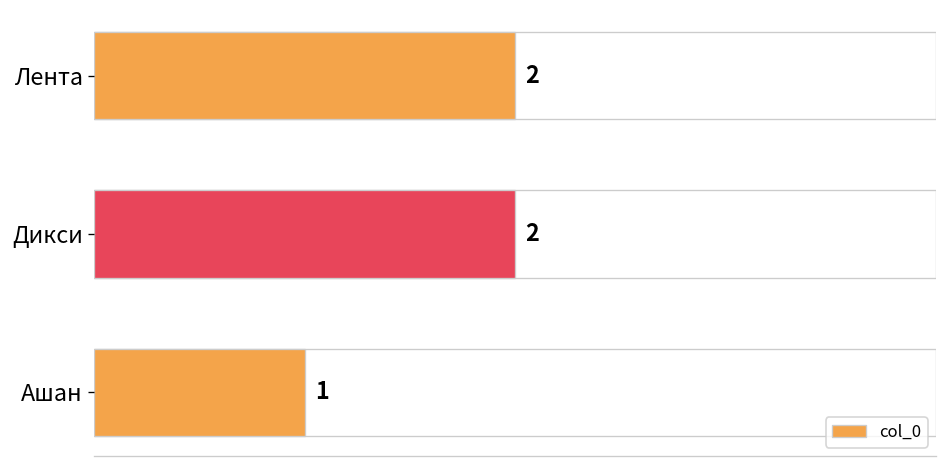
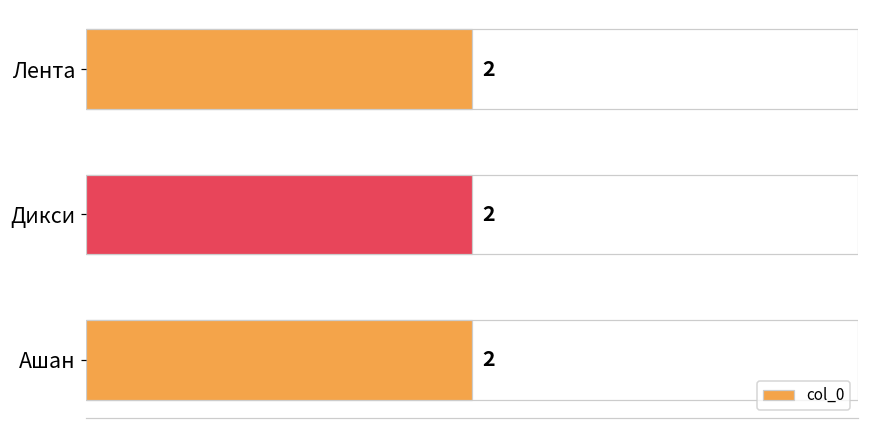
col_0, Ашан: 1 -> 2
